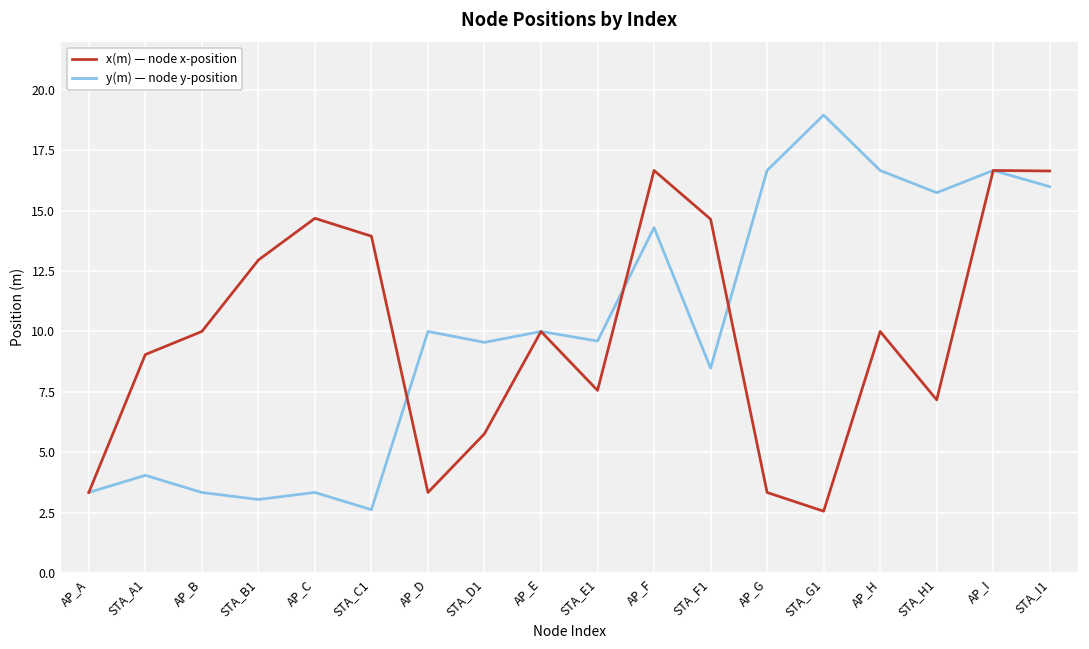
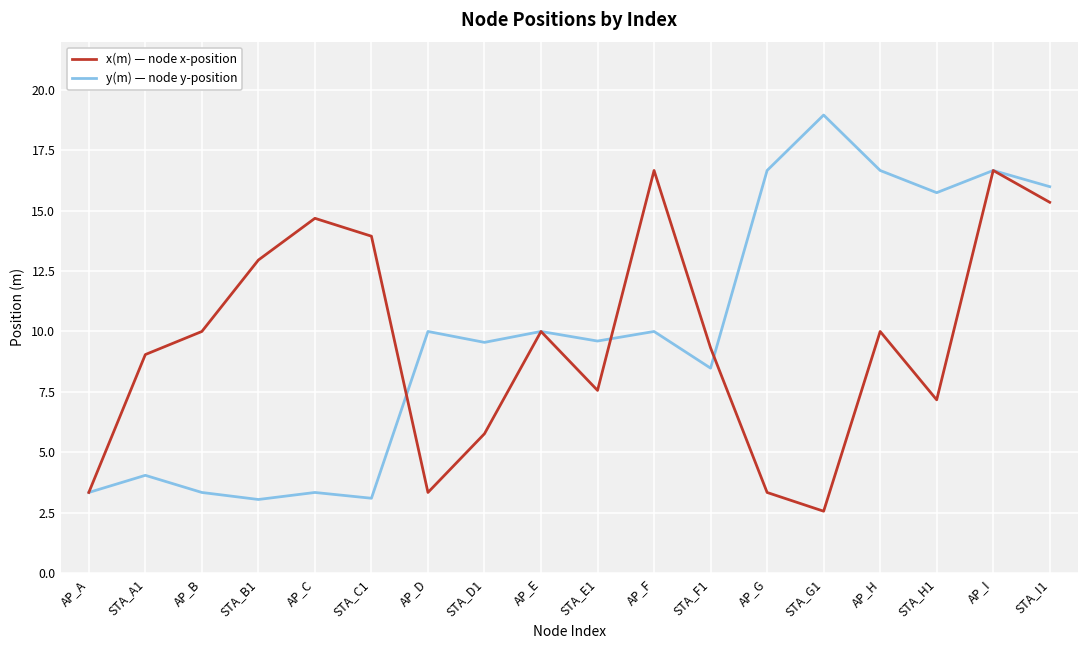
y(m) — node y-position, STA_C1: 2.6 -> 3.1
y(m) — node y-position, AP_F: 14.3 -> 10.0
x(m) — node x-position, STA_F1: 14.7 -> 9.3
x(m) — node x-position, STA_I1: 16.6 -> 15.3
